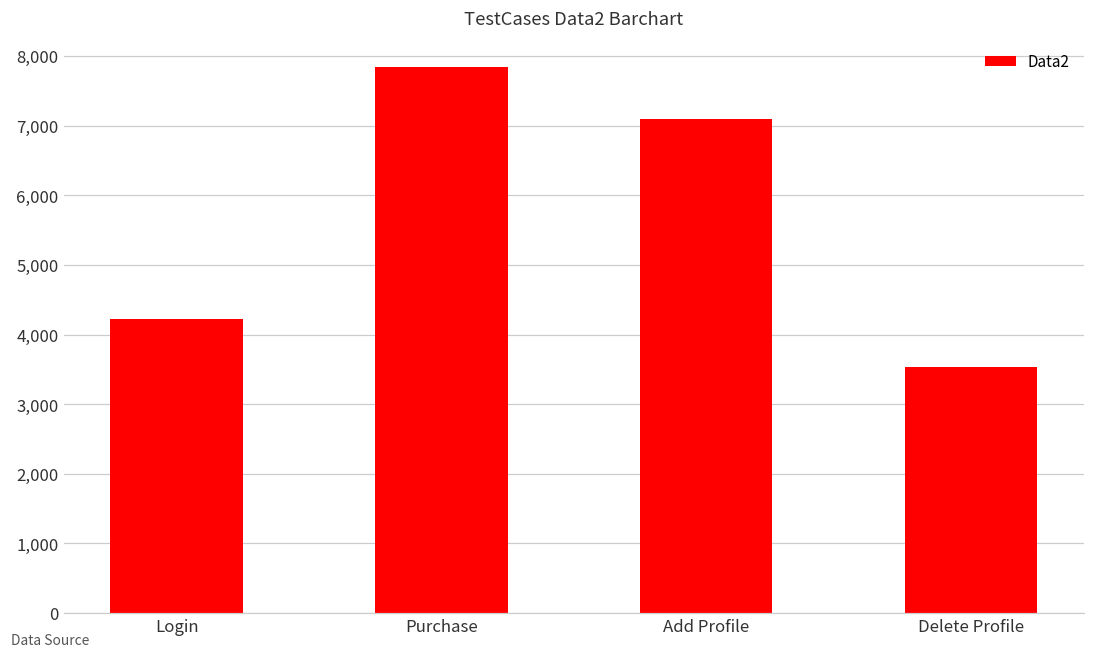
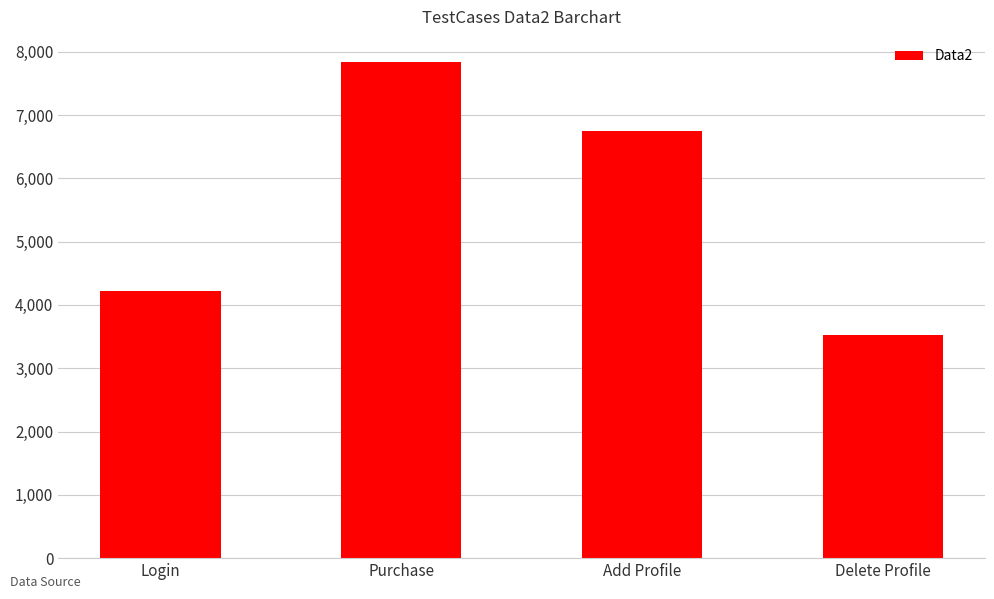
Add Profile: 7,100 -> 6,800
